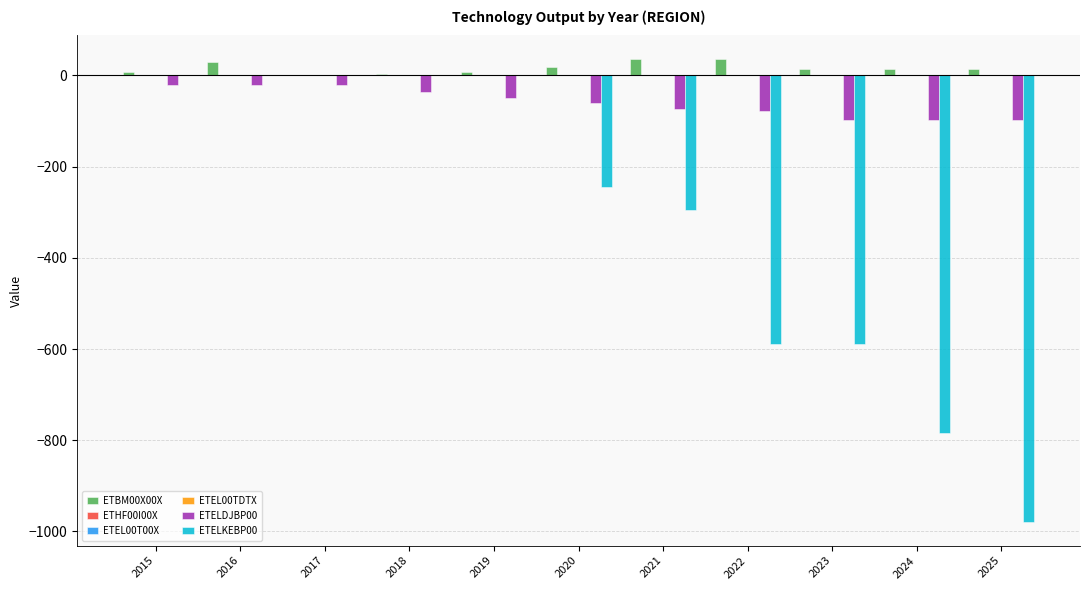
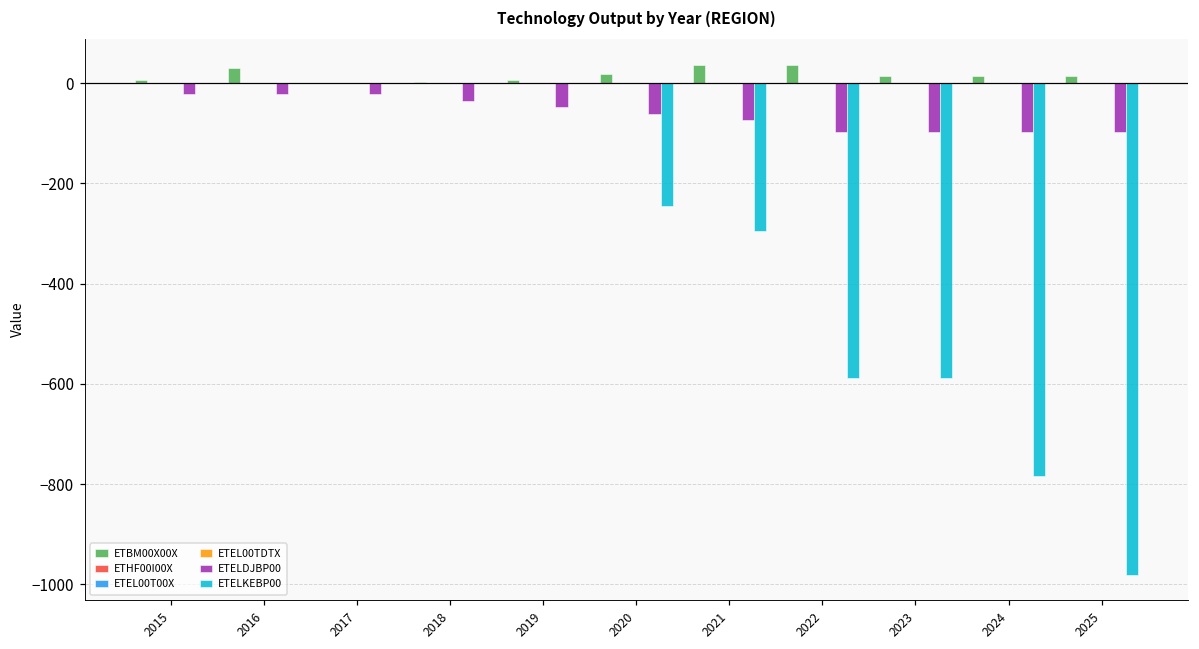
ETELDJBP00, 2022: -80 -> -100
